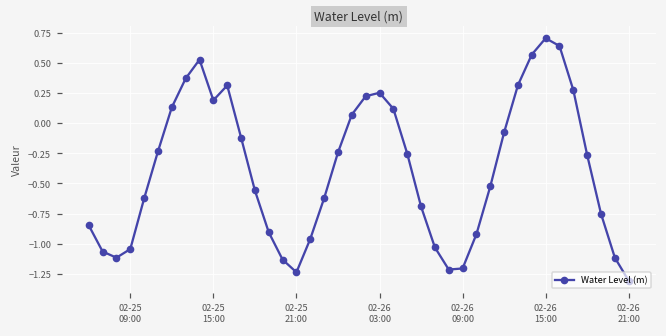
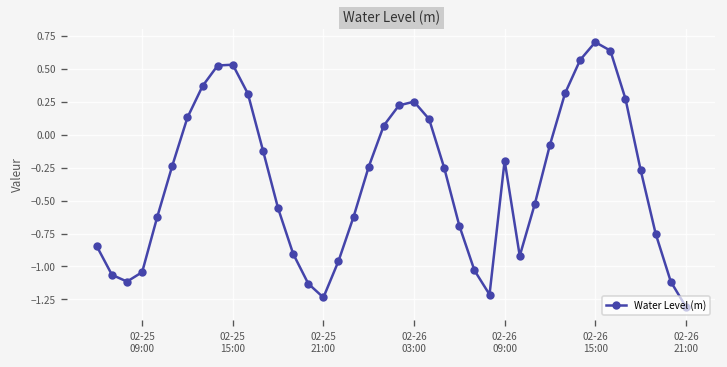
02-25 15:00: 0.19 -> 0.53
02-26 09:00: -1.20 -> -0.20
